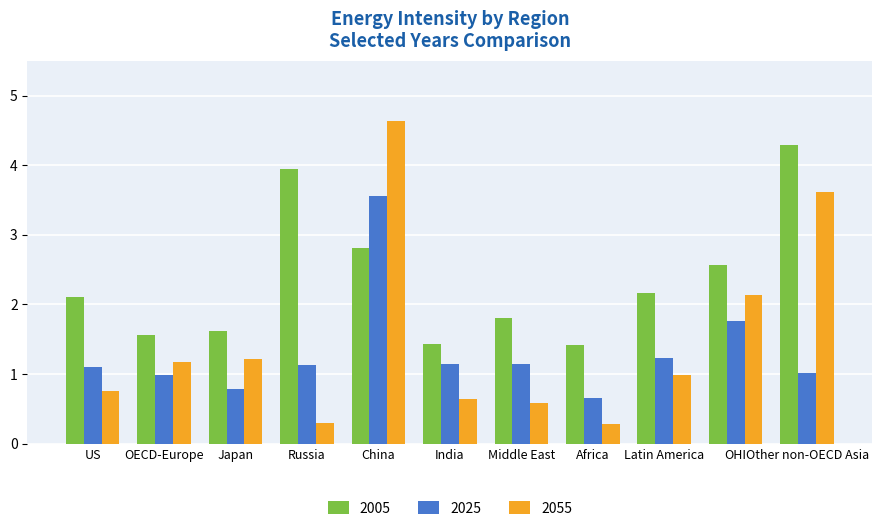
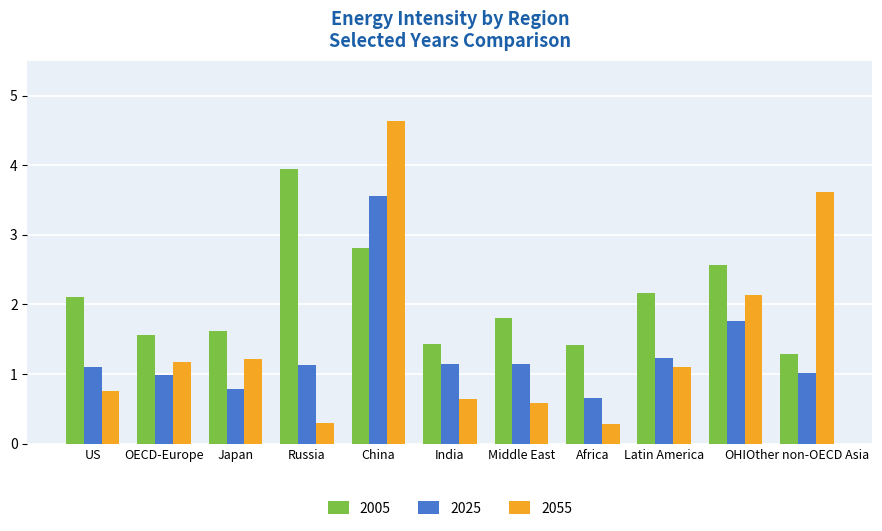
2055, Latin America: 1.0 -> 1.1
2005, Other non-OECD Asia: 4.3 -> 1.3
